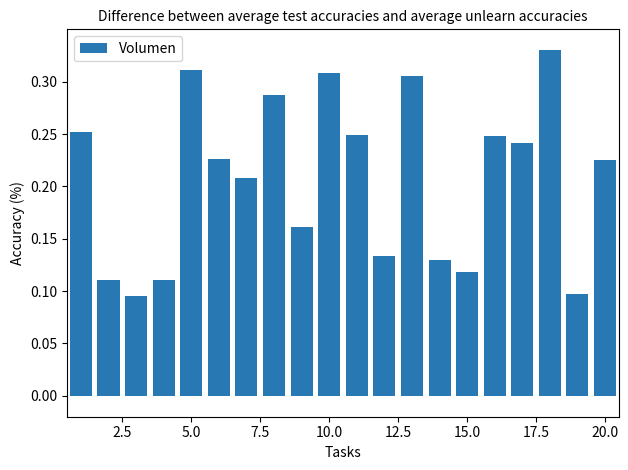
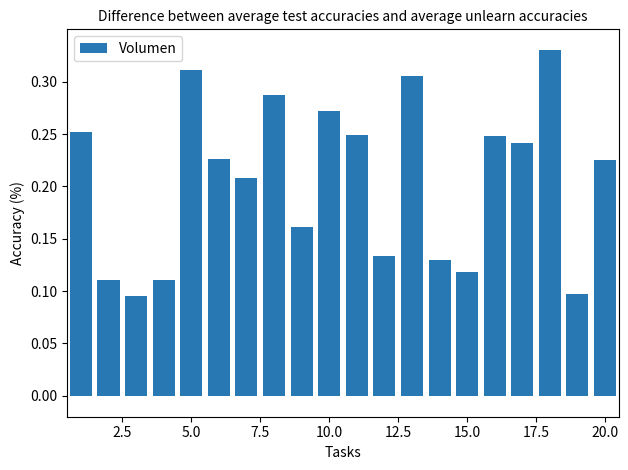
10.0: 0.308 -> 0.272
